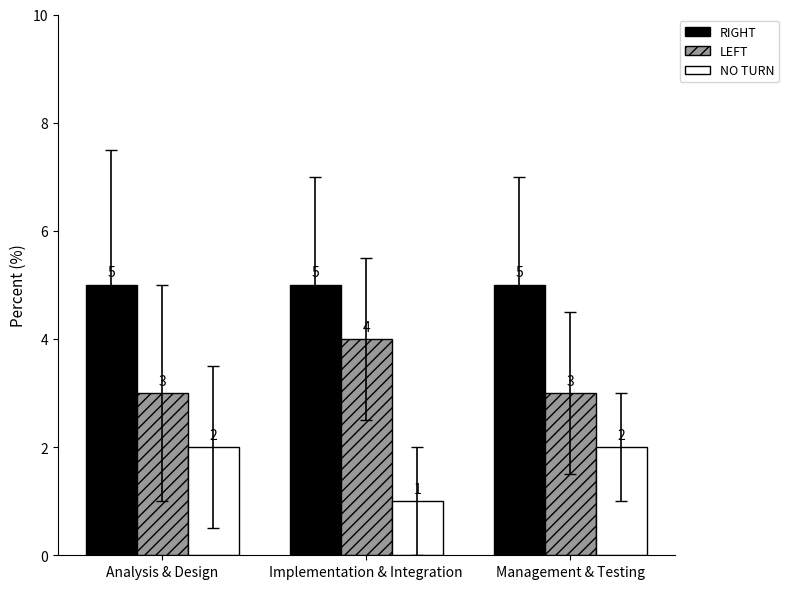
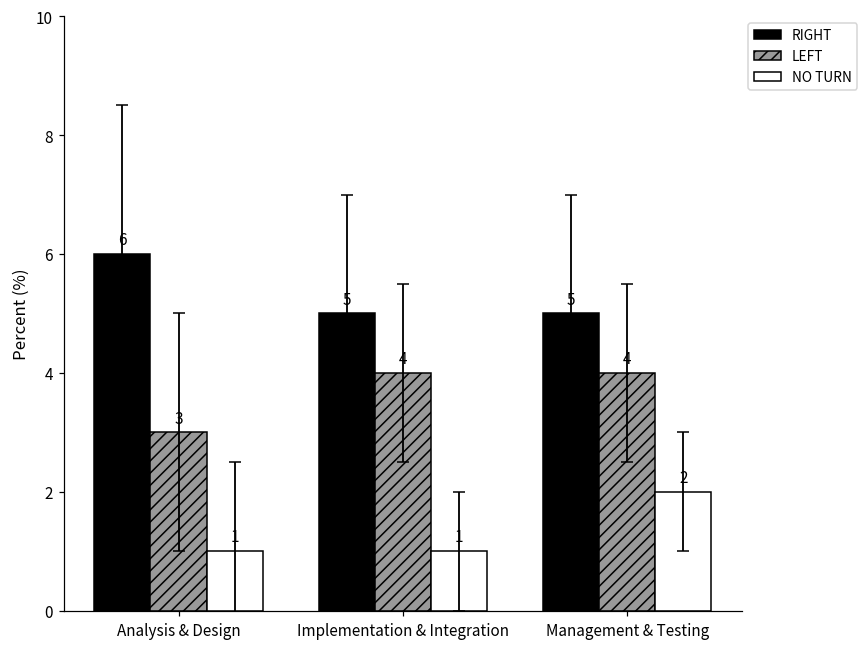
RIGHT, Analysis & Design: 5 -> 6
NO TURN, Analysis & Design: 2 -> 1
LEFT, Management & Testing: 3 -> 4
